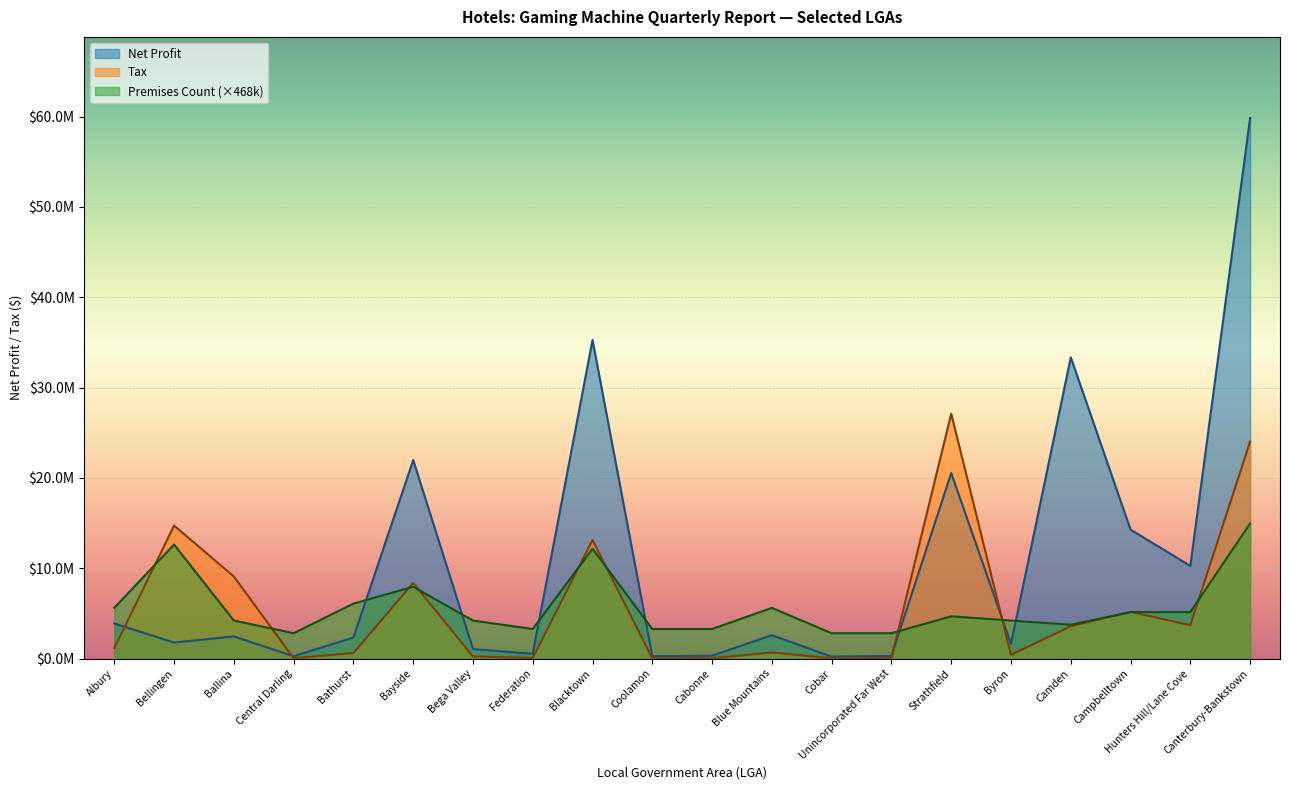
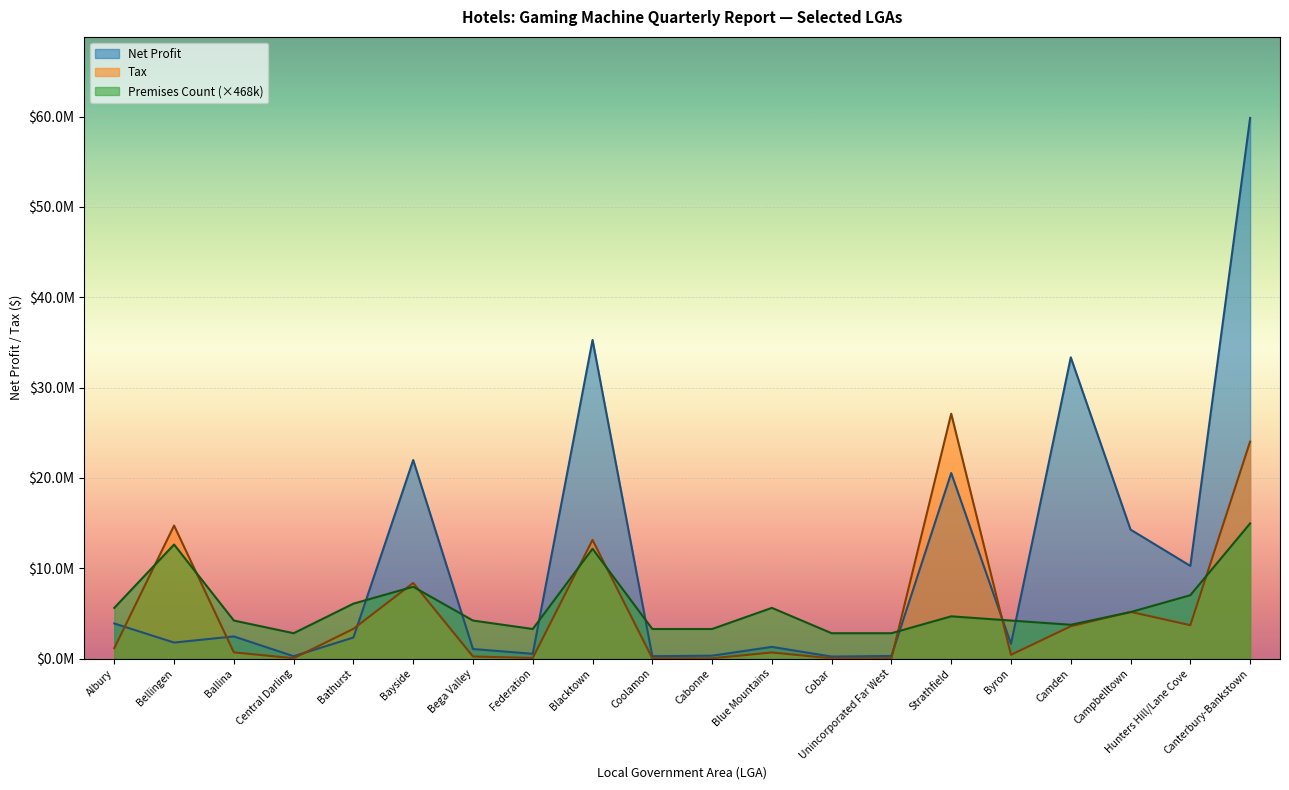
Tax, Ballina: $9000000 -> $1000000
Tax, Bathurst: $1000000 -> $3000000
Net Profit, Blue Mountains: $3000000 -> $1000000
Premises Count (×468k), Hunters Hill/Lane Cove: $5000000 -> $7000000
